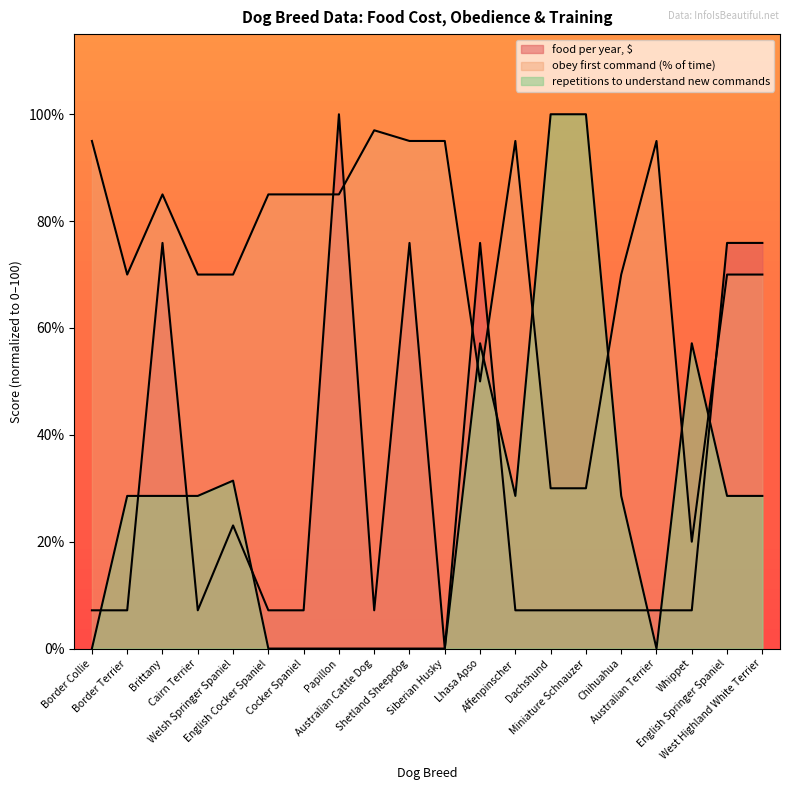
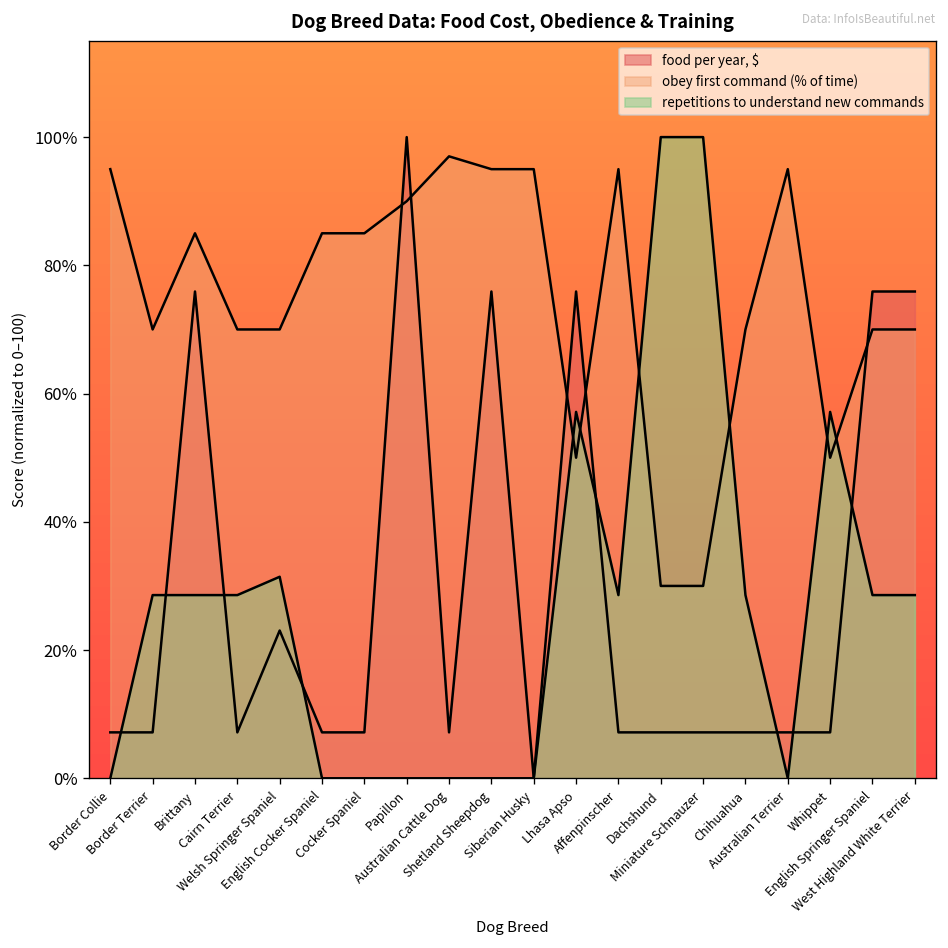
obey first command (% of time), Papillon: 85% -> 90%
obey first command (% of time), Whippet: 20% -> 50%
